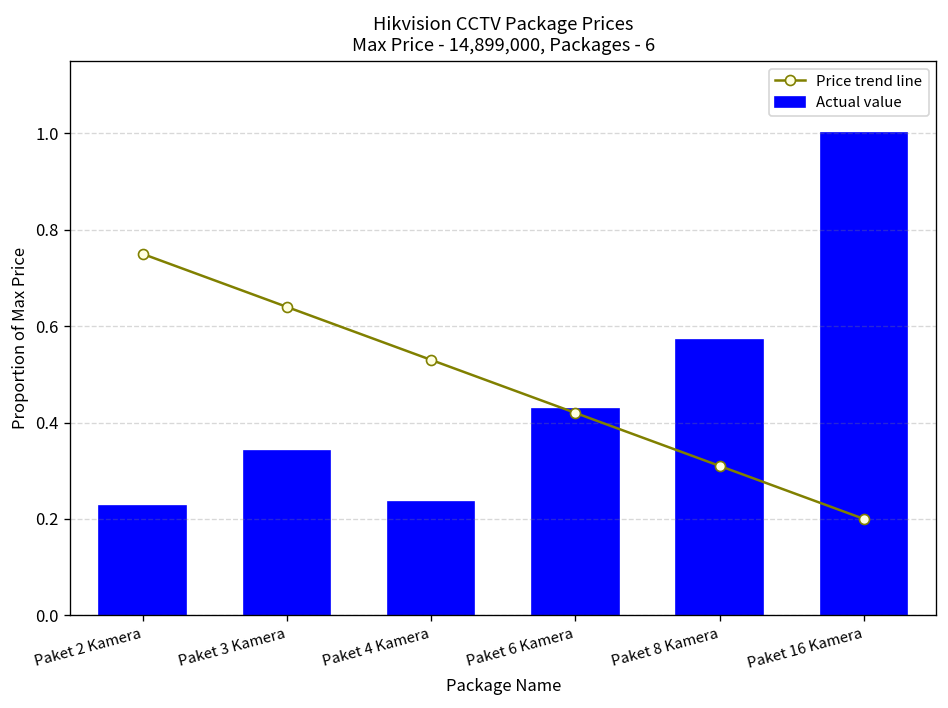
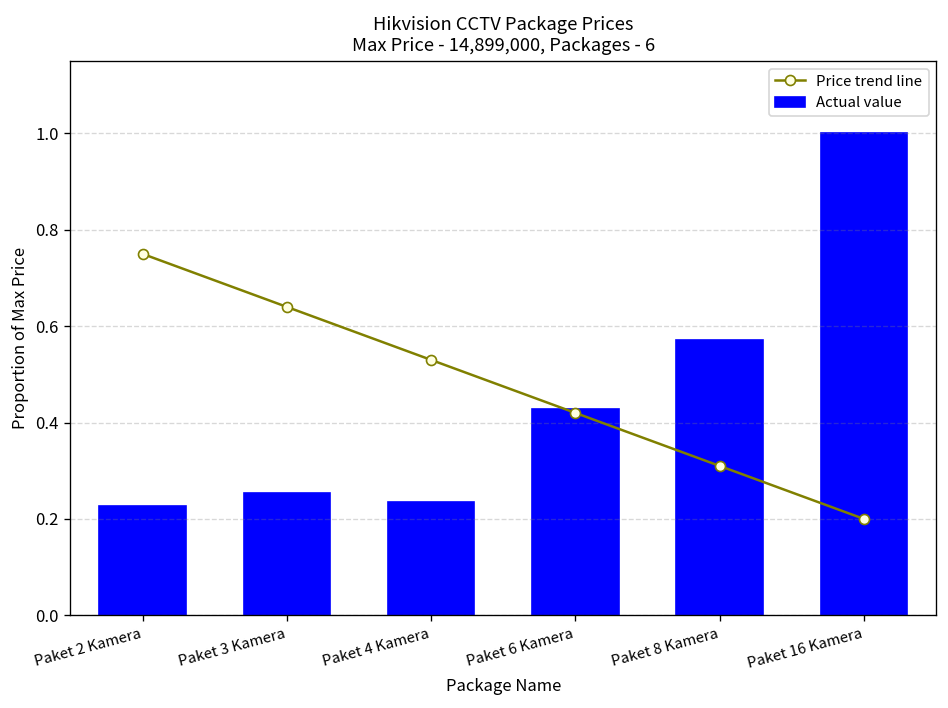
Actual value, Paket 3 Kamera: 0.34 -> 0.25
